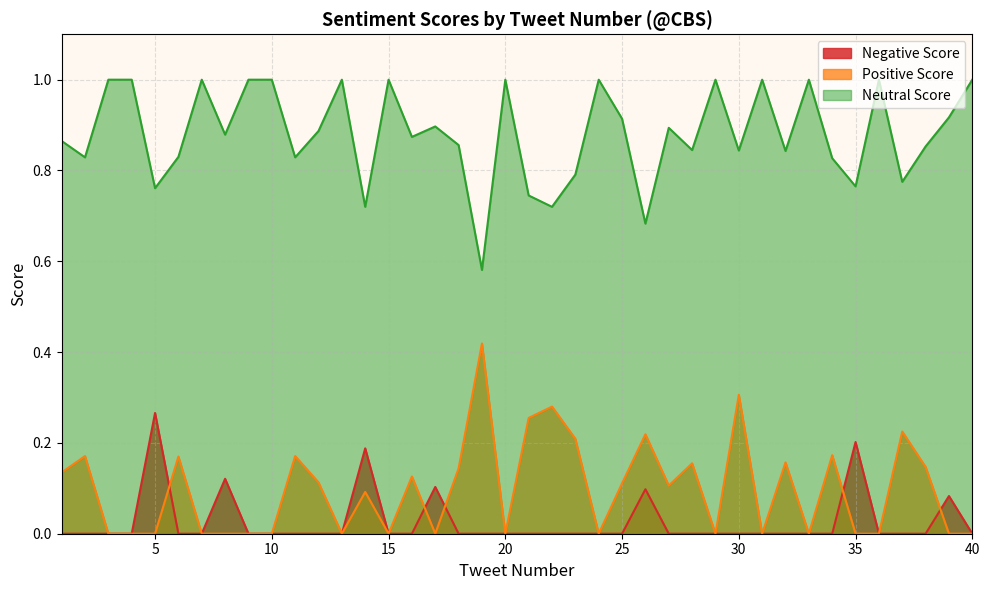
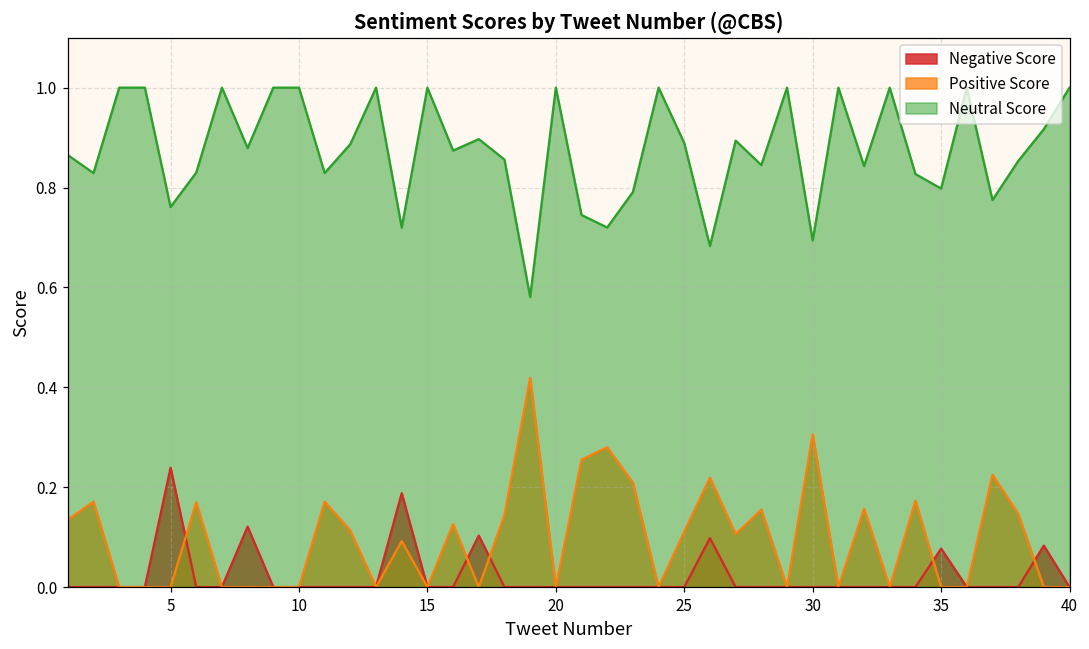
Negative Score, 5: 0.27 -> 0.24
Neutral Score, 25: 0.91 -> 0.89
Neutral Score, 30: 0.84 -> 0.69
Negative Score, 35: 0.20 -> 0.08
Neutral Score, 35: 0.77 -> 0.80
